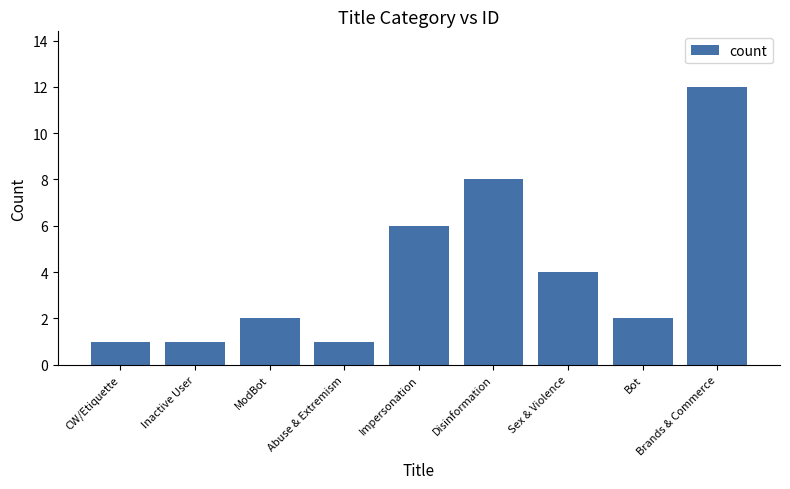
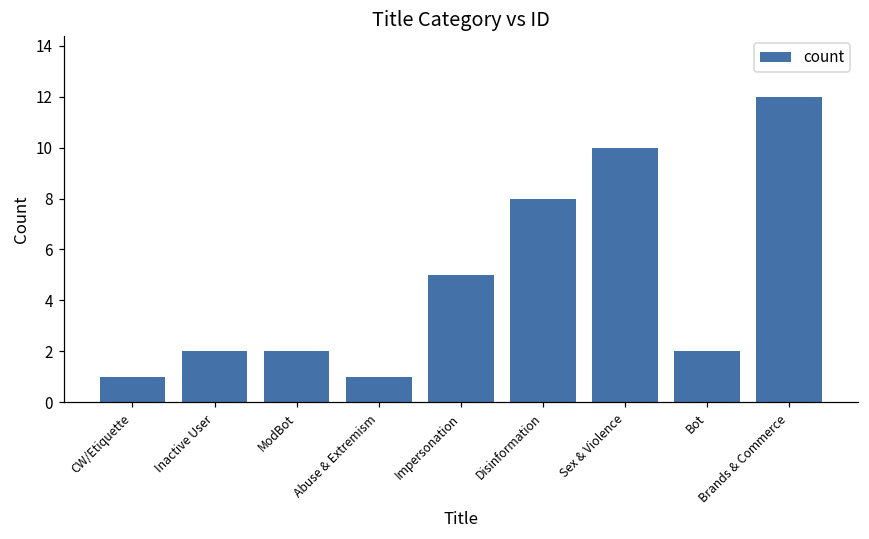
Inactive User: 1 -> 2
Impersonation: 6 -> 5
Sex & Violence: 4 -> 10
